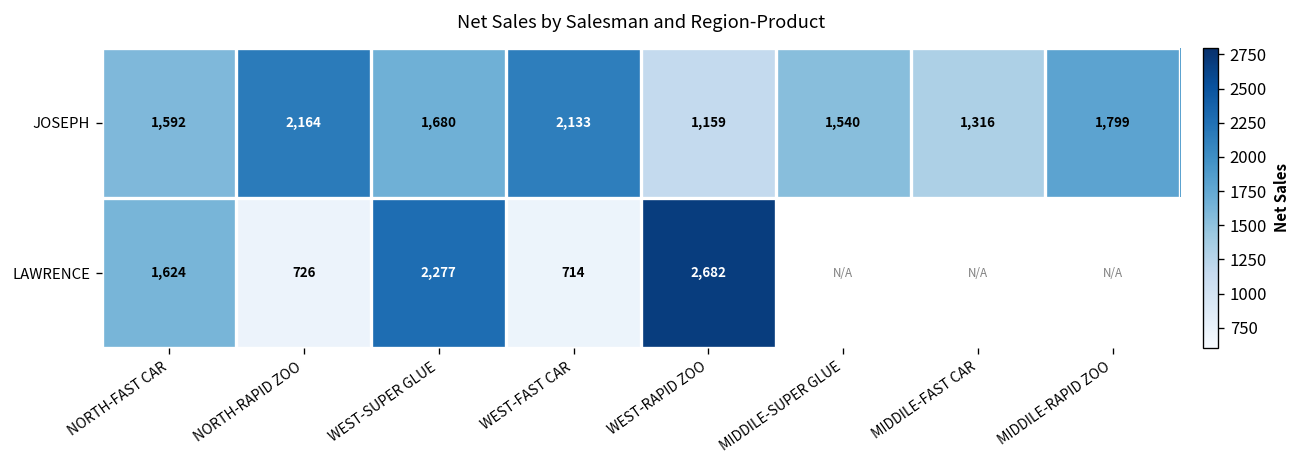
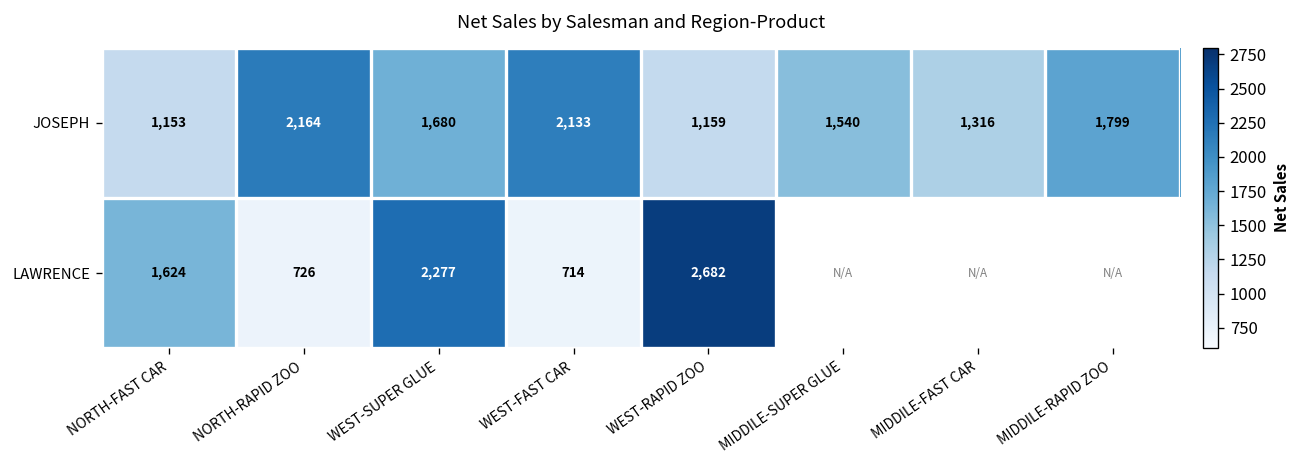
JOSEPH, NORTH-FAST CAR: 1,592 -> 1,153
